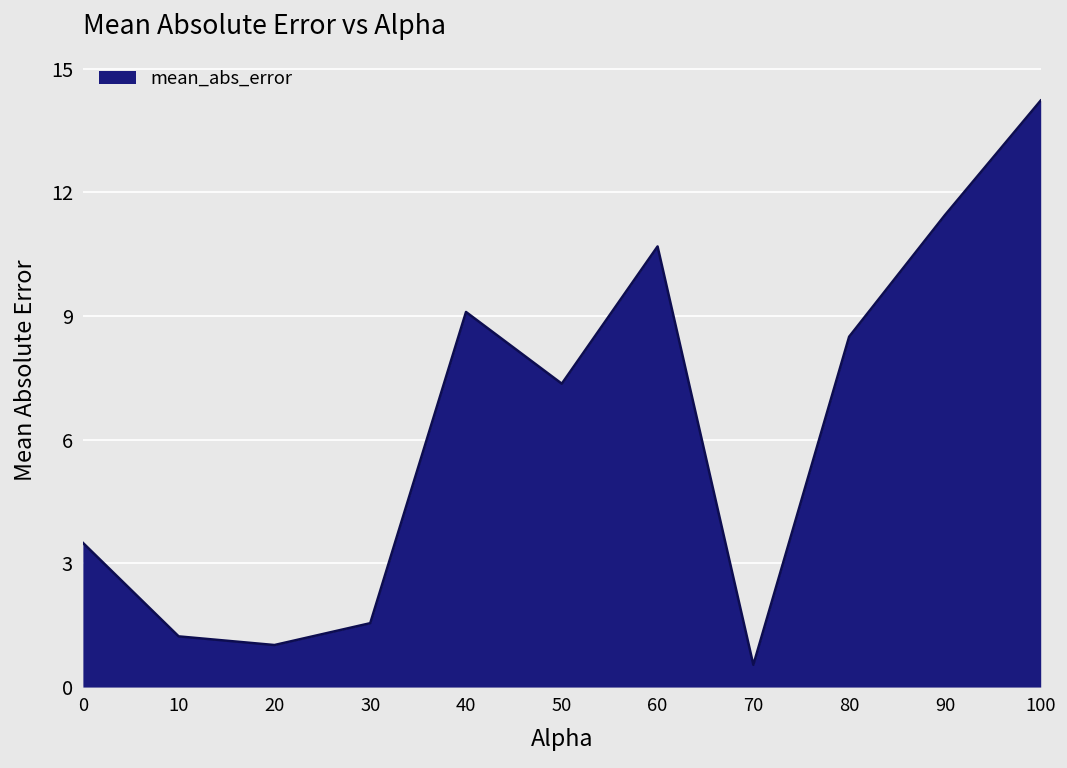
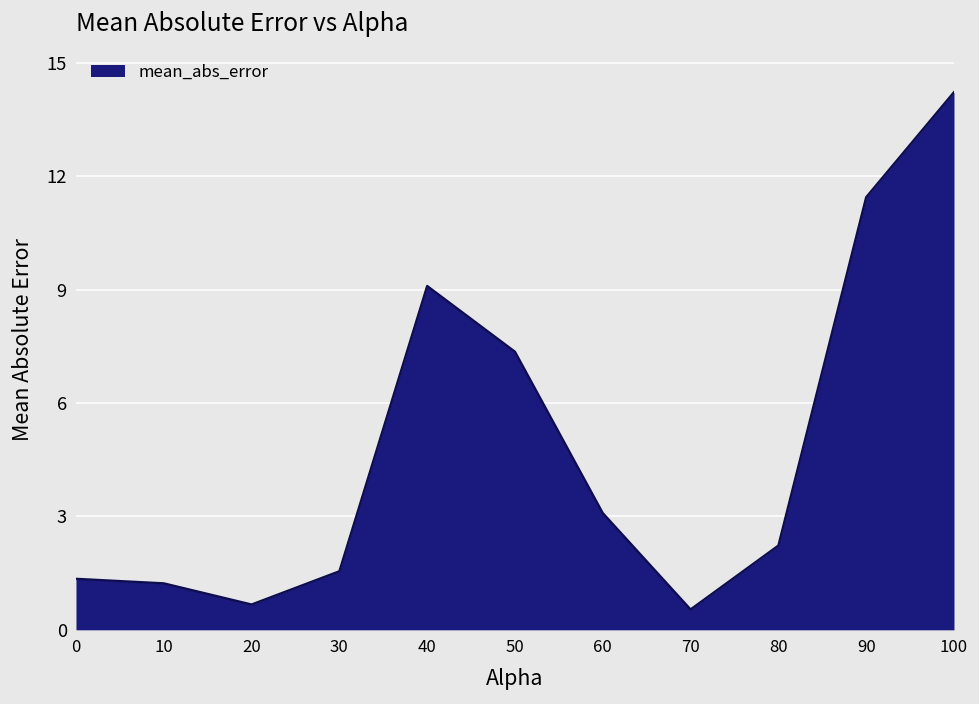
0: 3.5 -> 1.4
20: 1.0 -> 0.7
60: 10.7 -> 3.1
80: 8.5 -> 2.2
